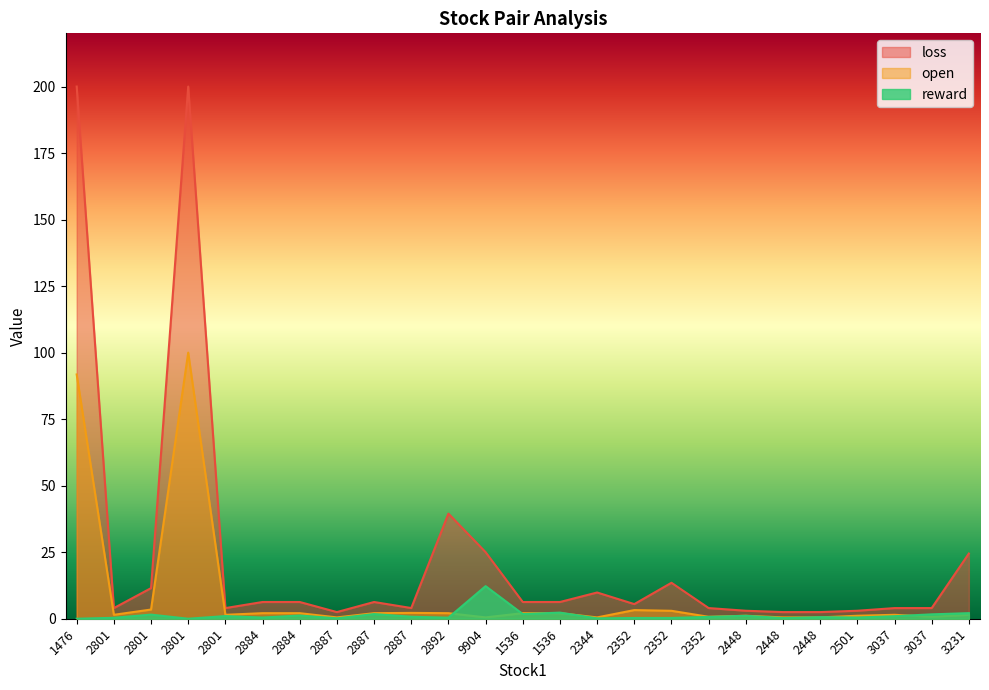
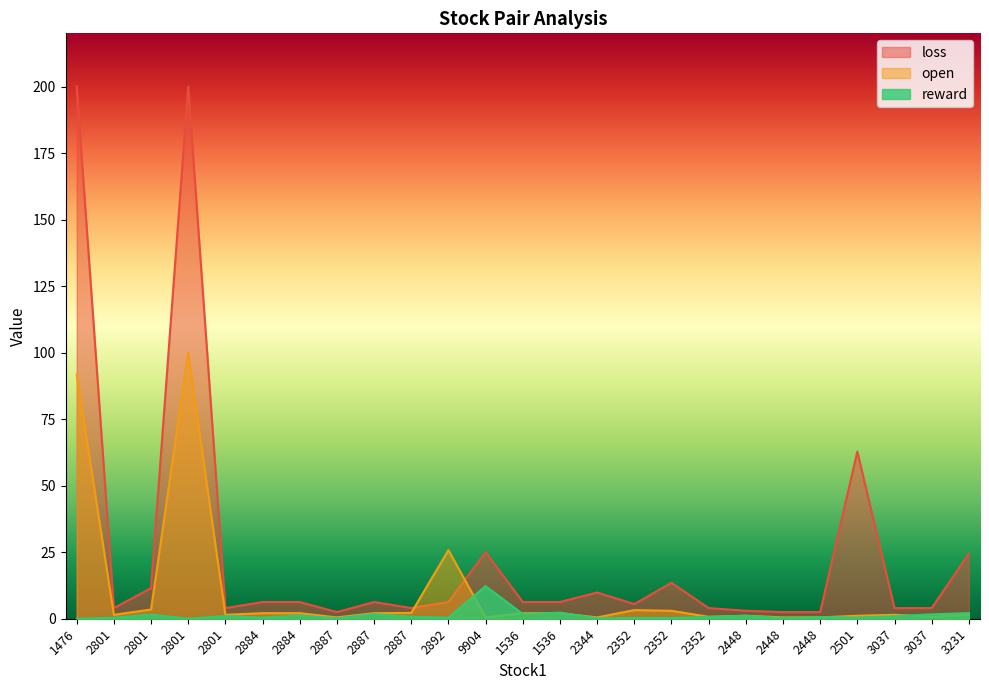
loss, 2892: 39 -> 6
open, 2892: 2 -> 26
loss, 2501: 3 -> 63
